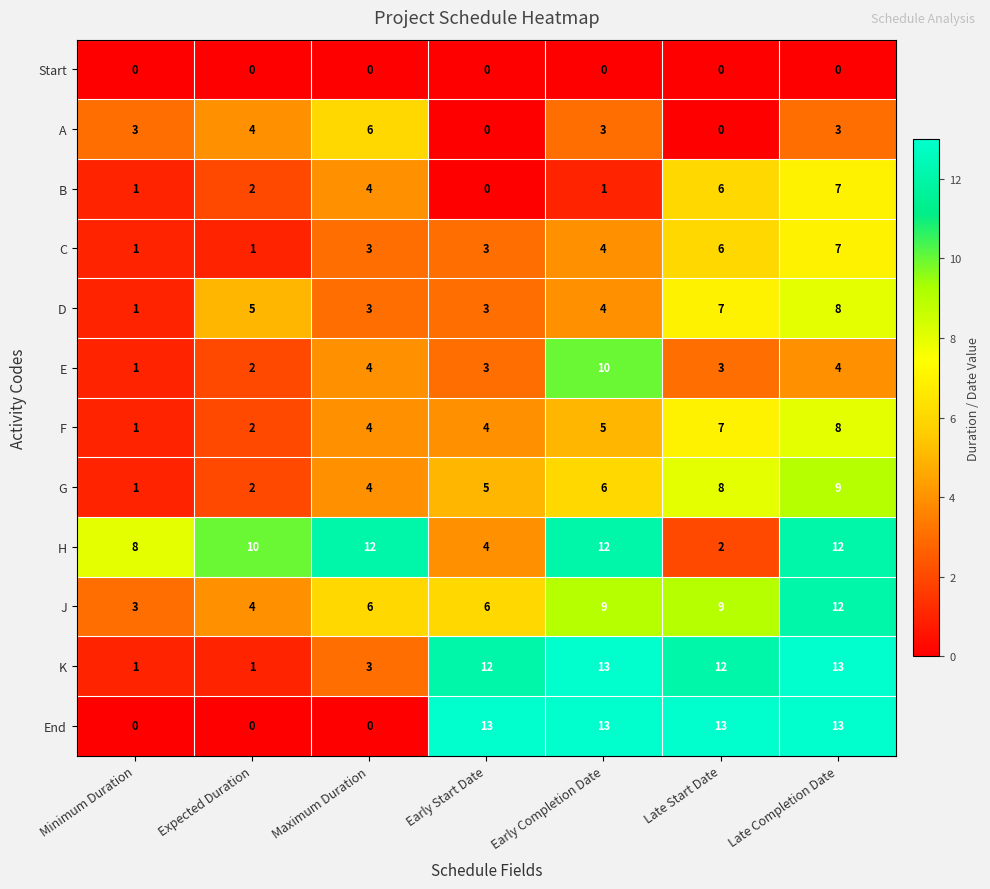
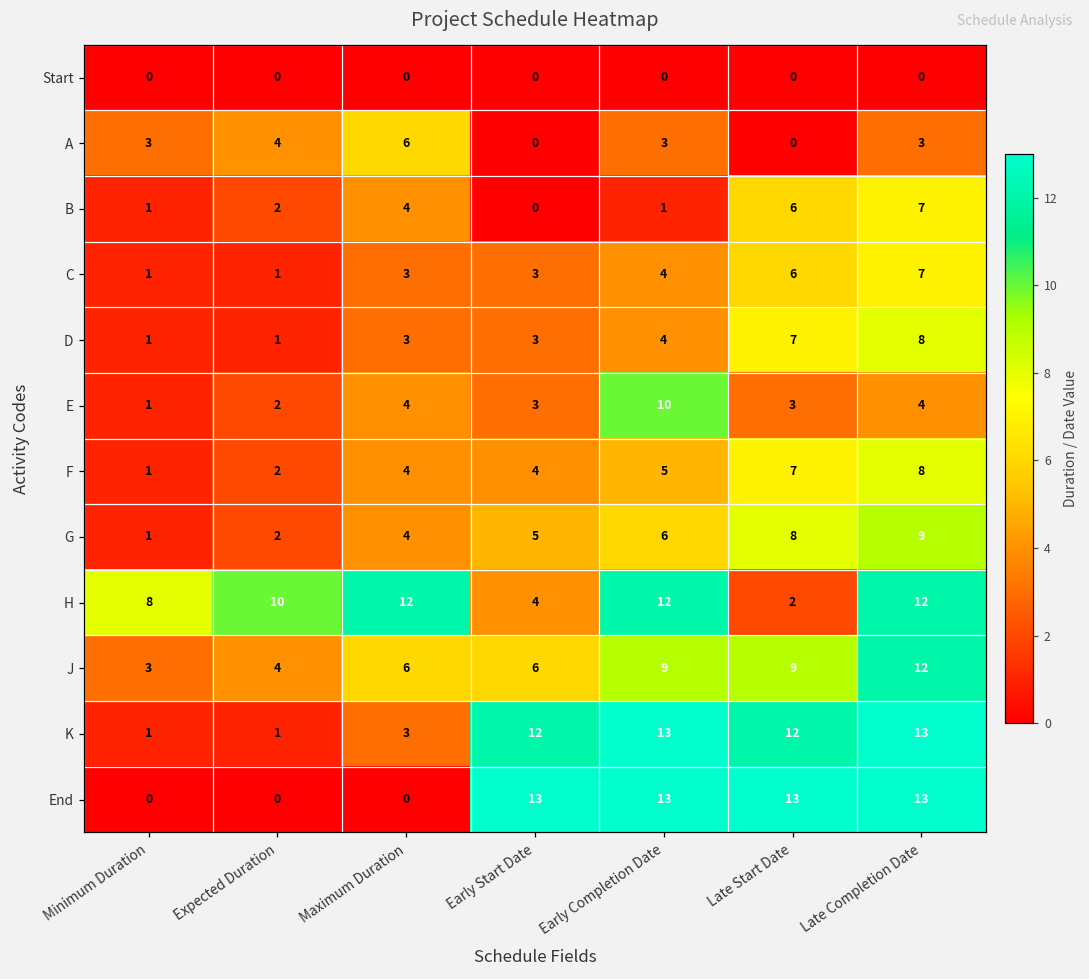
D, Expected Duration: 5 -> 1
